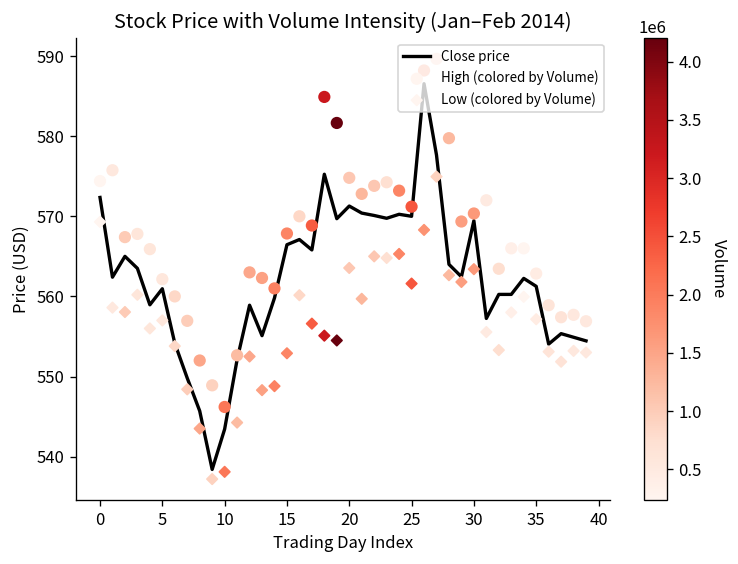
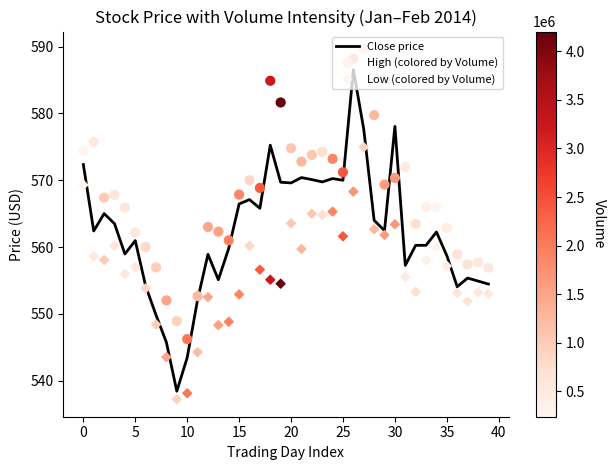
Close price, 20: 571 -> 570
Close price, 30: 569 -> 578
Close price, 35: 561 -> 559
